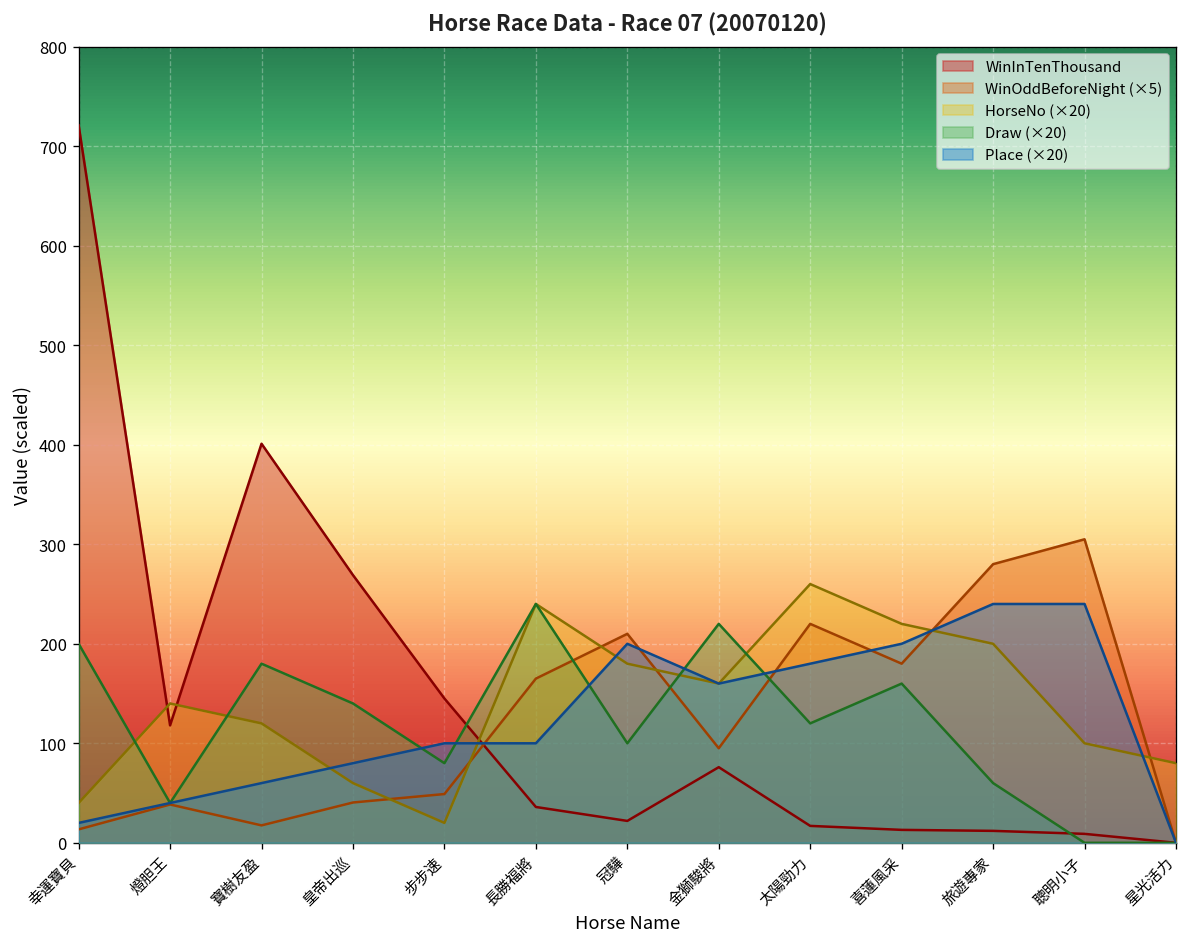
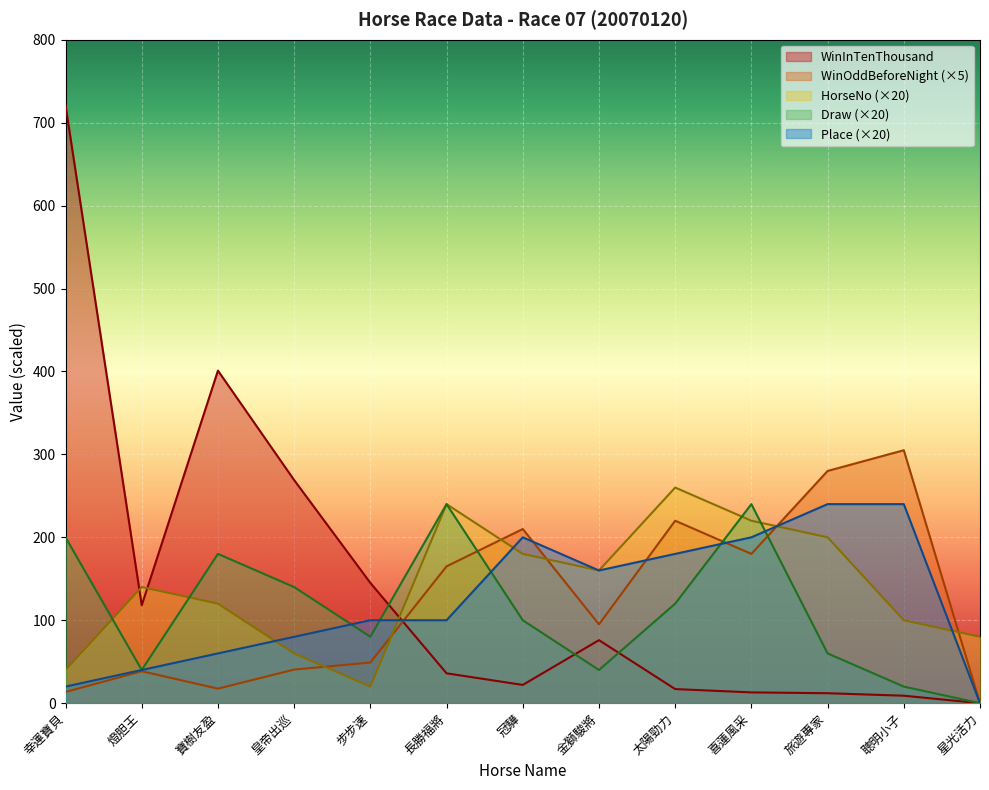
Draw (×20), 金獅駿將: 220 -> 40
Draw (×20), 喜蓮風采: 160 -> 240
Draw (×20), 聰明小子: 0 -> 20
